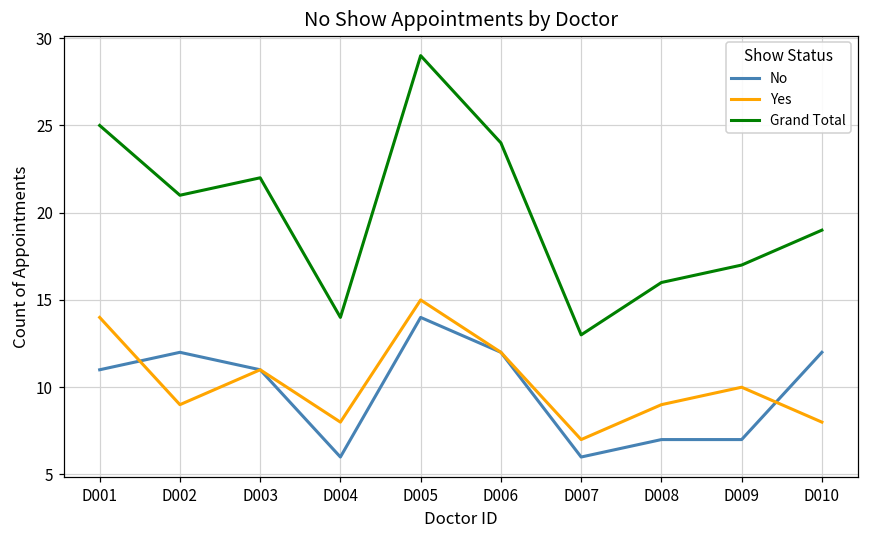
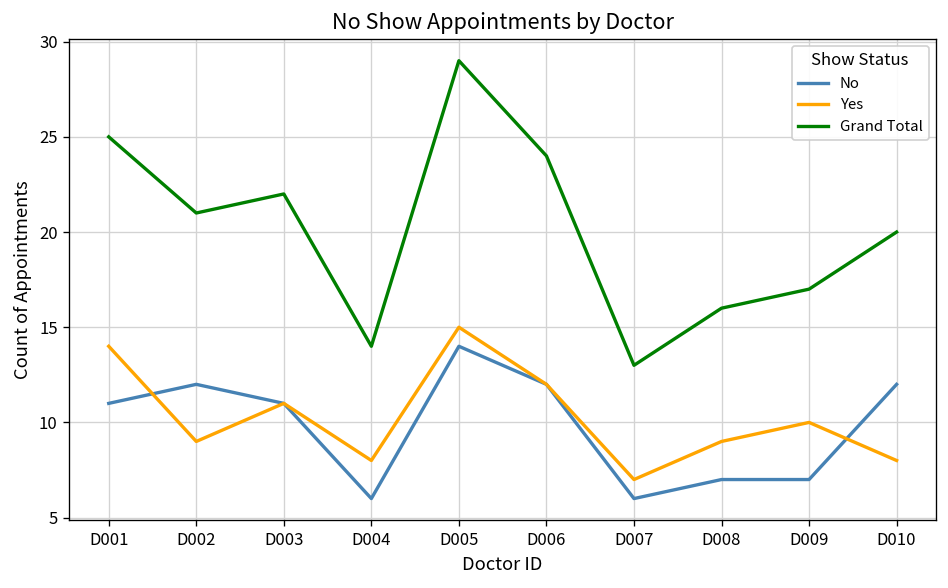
Grand Total, D010: 19 -> 20
